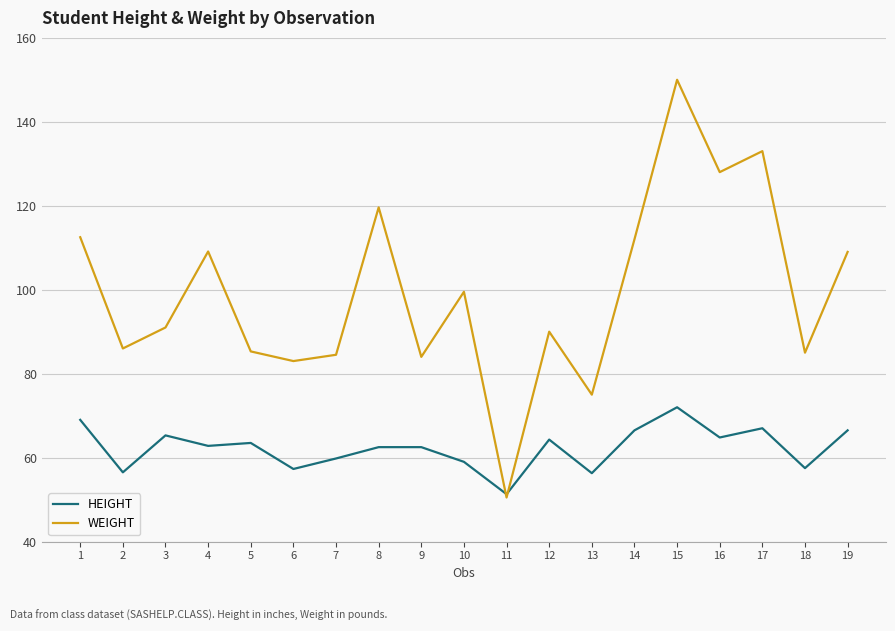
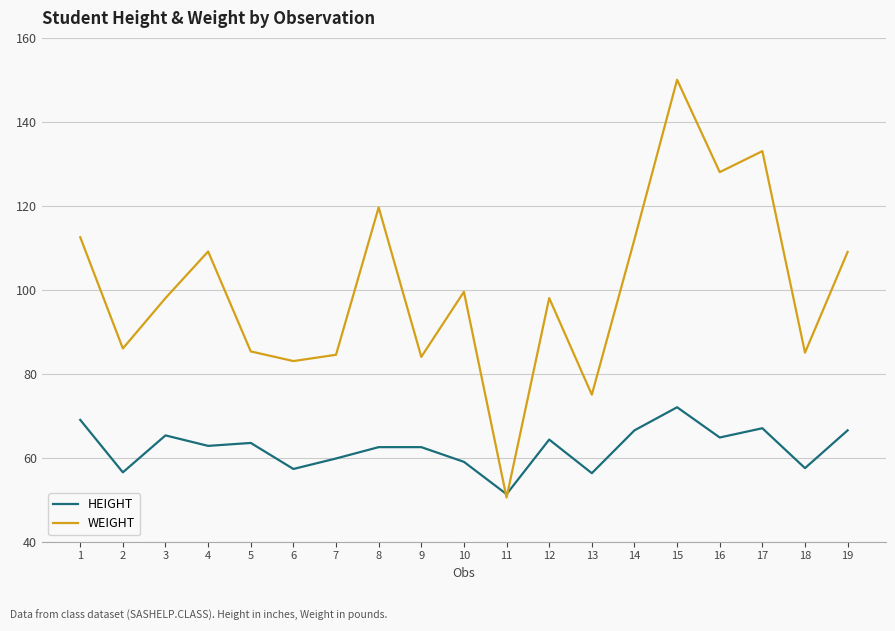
WEIGHT, 3: 91 -> 98
WEIGHT, 12: 90 -> 98
